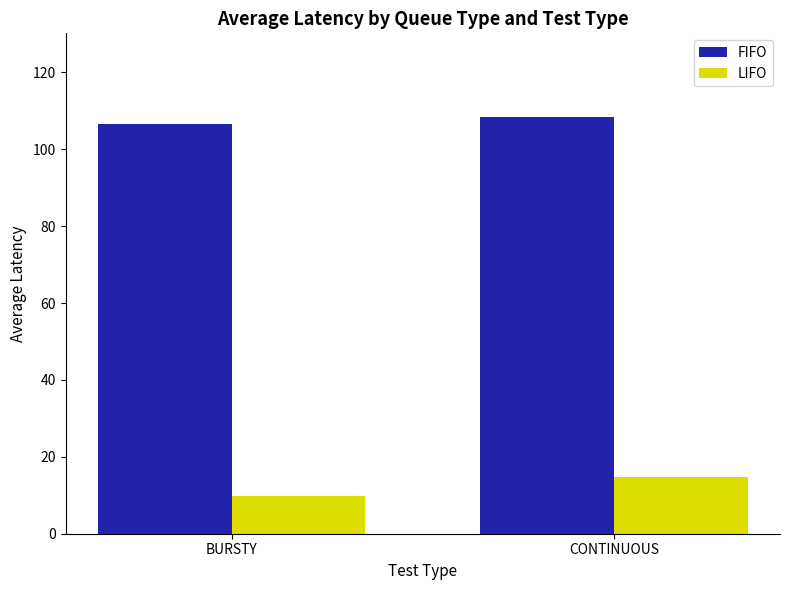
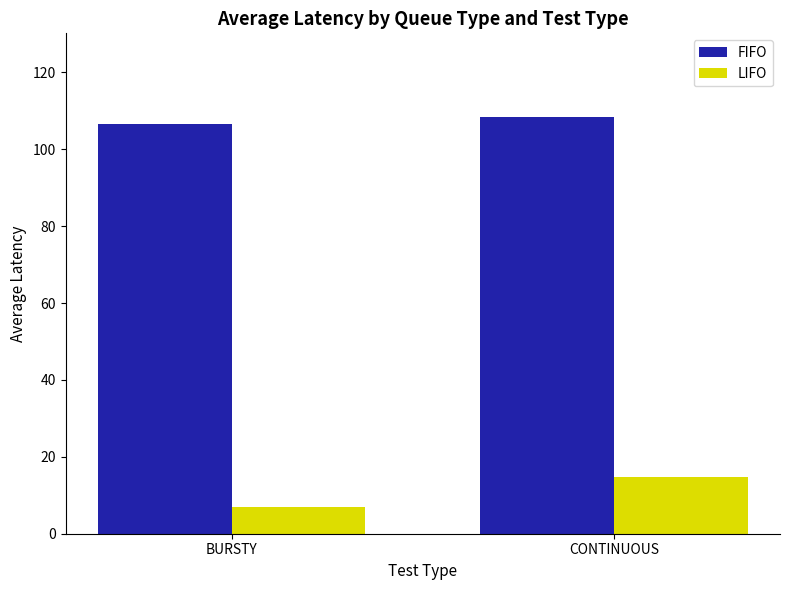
LIFO, BURSTY: 10 -> 7
